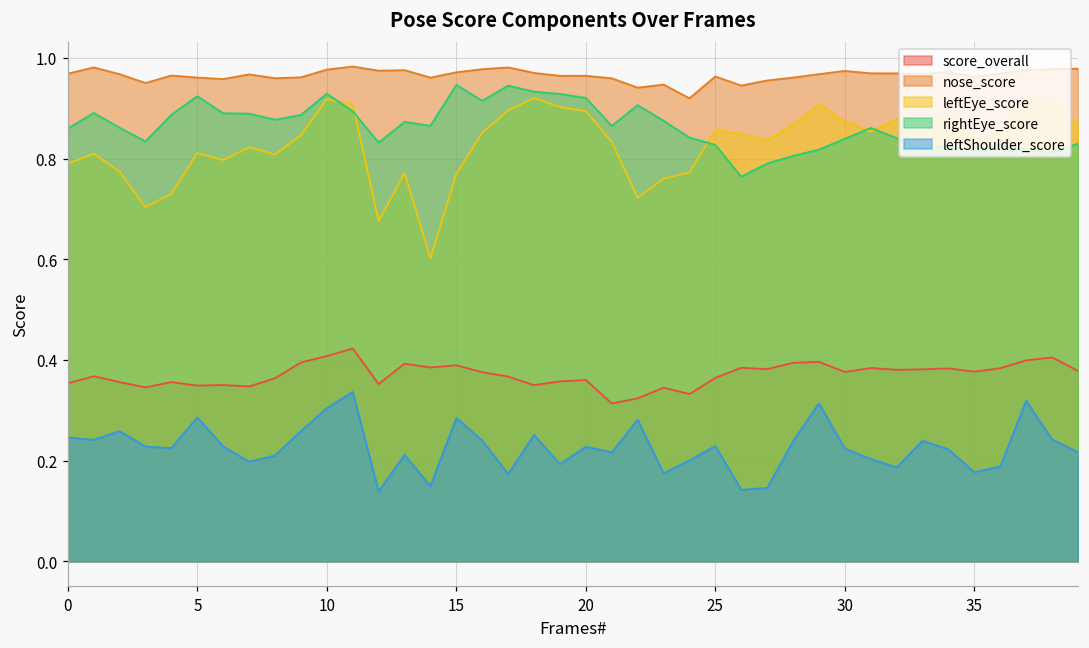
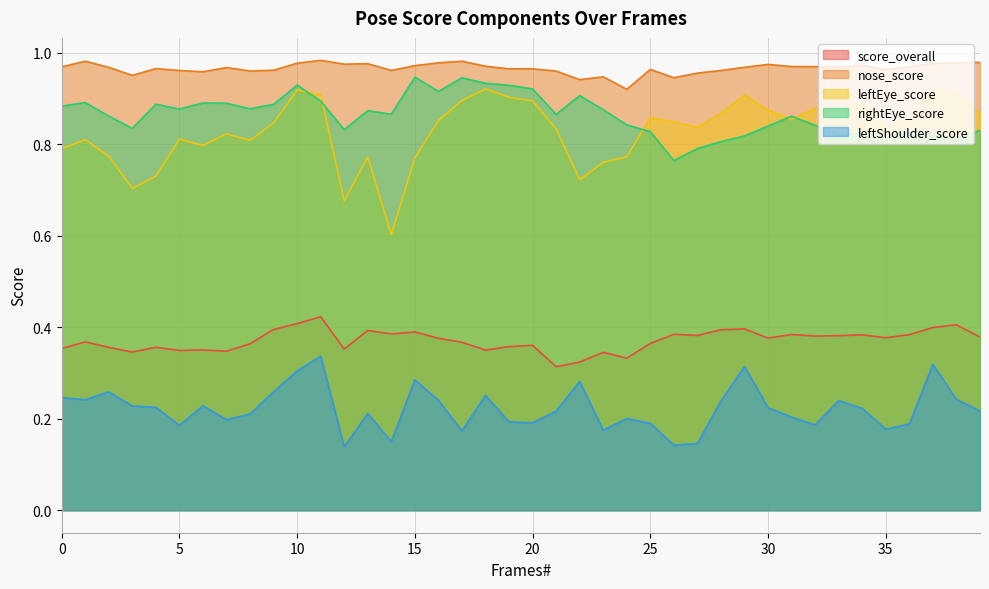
rightEye_score, 0: 0.86 -> 0.88
rightEye_score, 5: 0.92 -> 0.88
leftShoulder_score, 5: 0.29 -> 0.19
leftShoulder_score, 20: 0.23 -> 0.19
leftShoulder_score, 25: 0.23 -> 0.19
